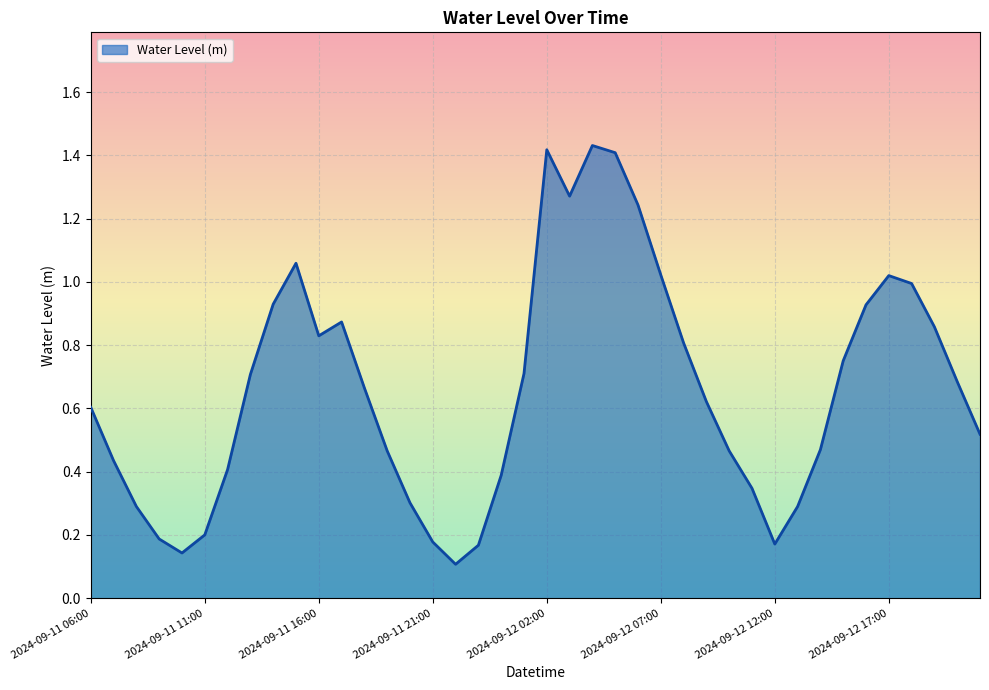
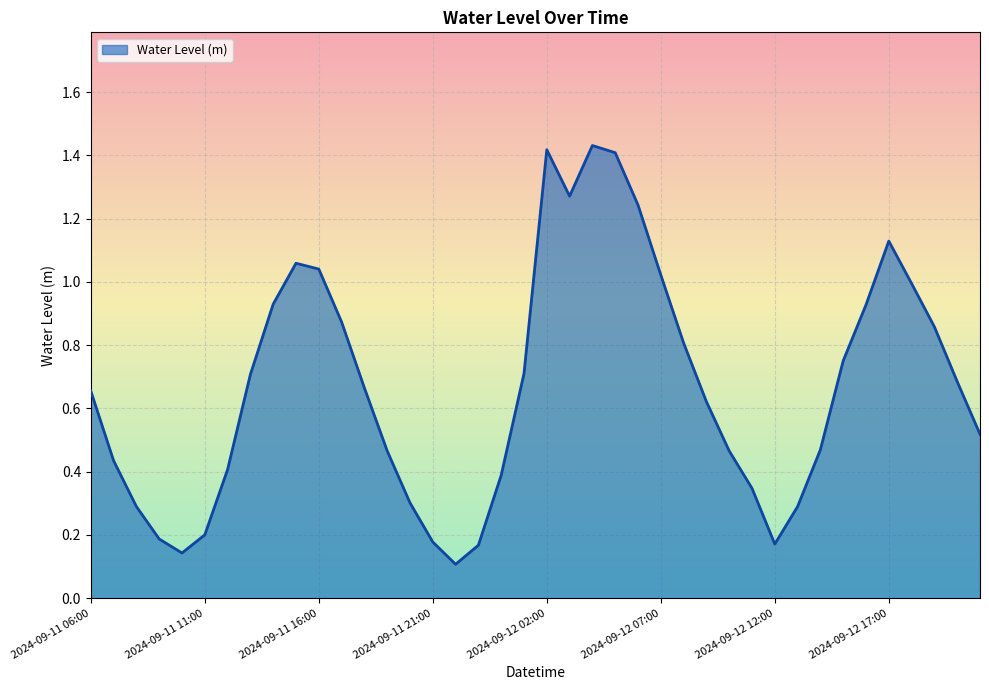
2024-09-11 06:00: 0.60 -> 0.66
2024-09-11 16:00: 0.83 -> 1.04
2024-09-12 17:00: 1.02 -> 1.13
